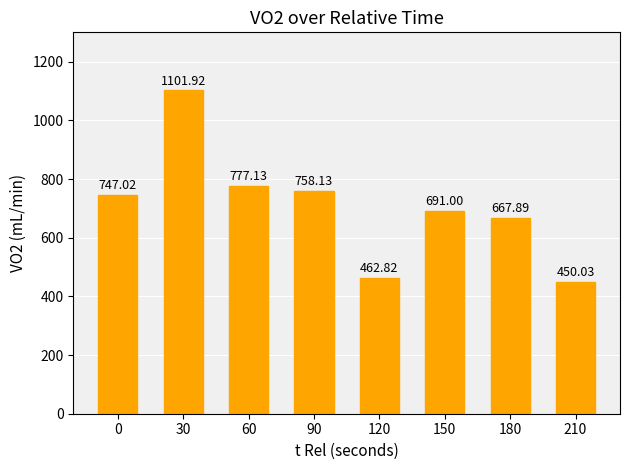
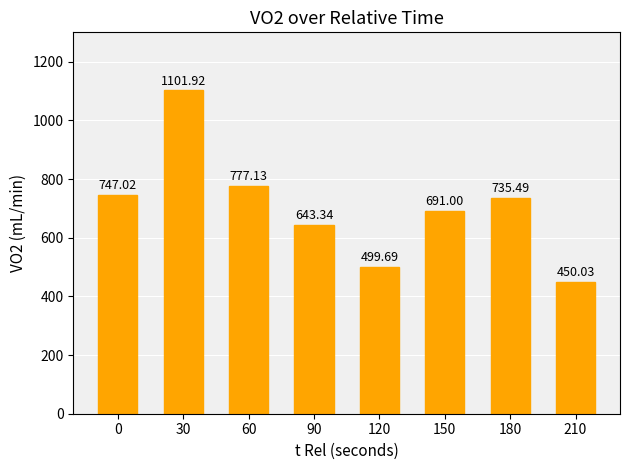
90: 758.13 -> 643.34
120: 462.82 -> 499.69
180: 667.89 -> 735.49
